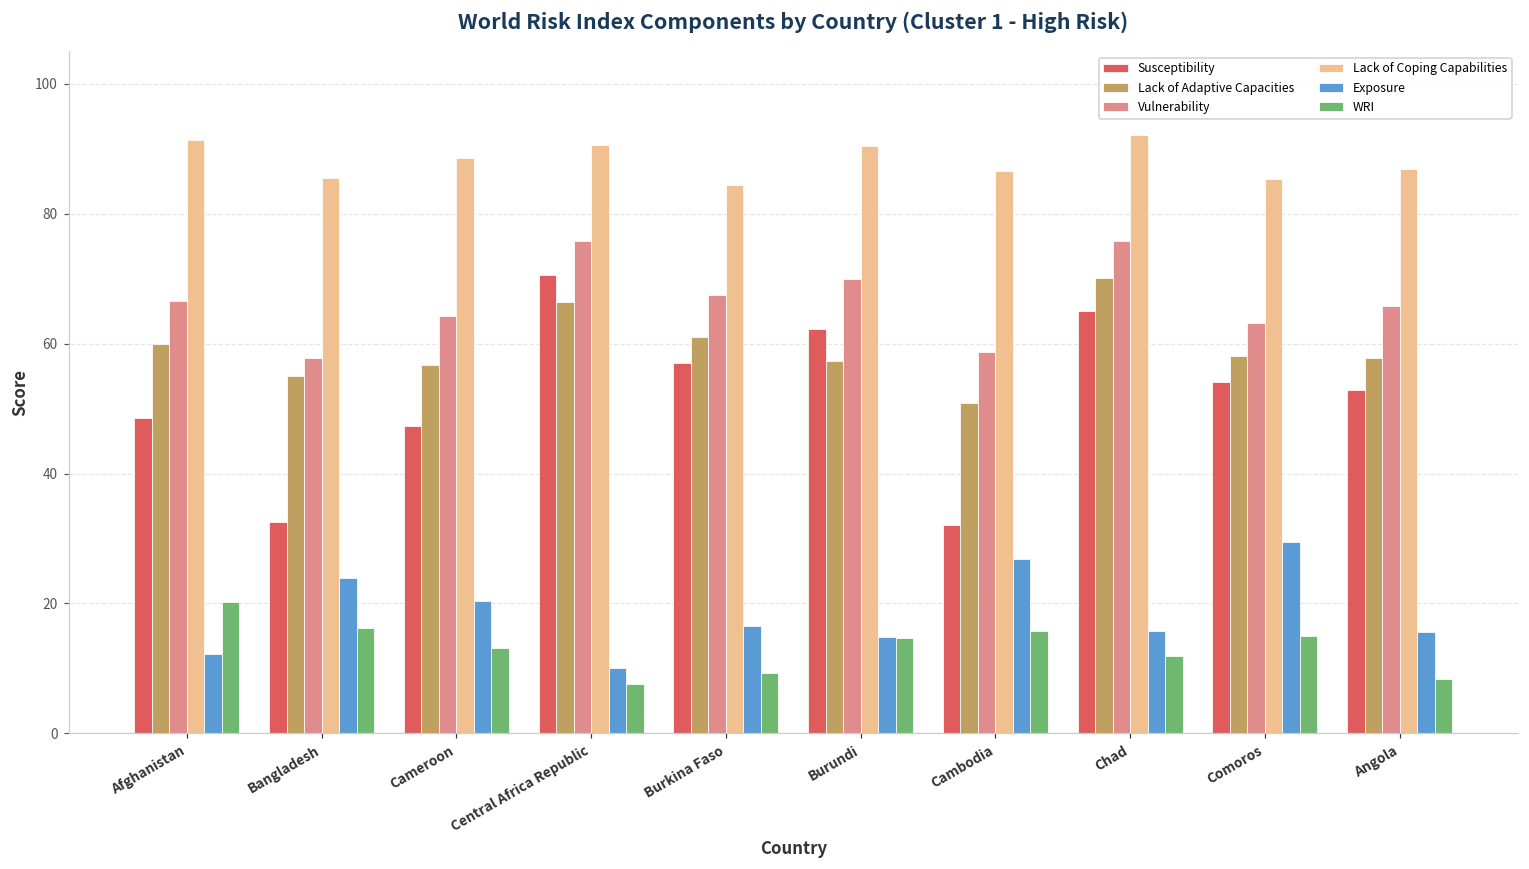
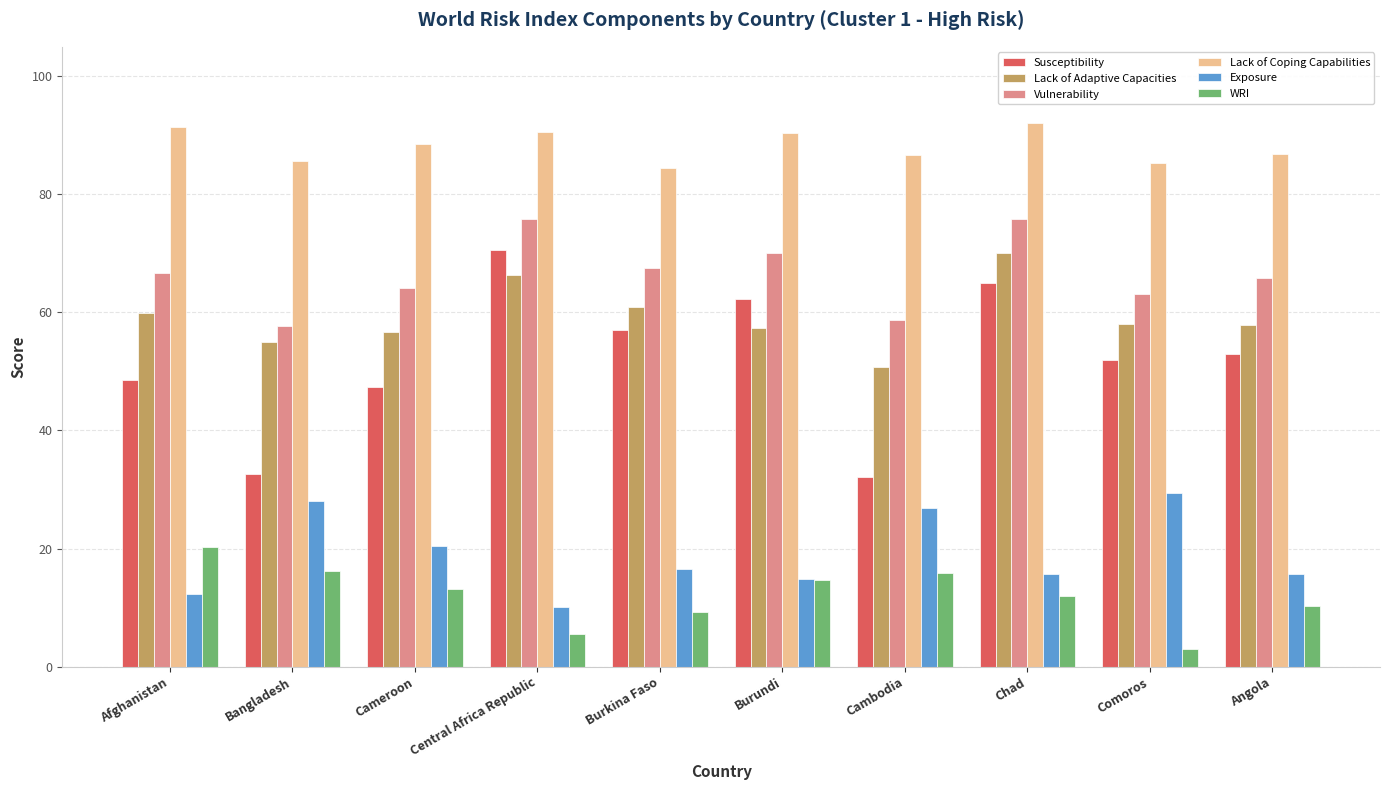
Exposure, Bangladesh: 24 -> 28
WRI, Central Africa Republic: 8 -> 6
Susceptibility, Comoros: 54 -> 52
WRI, Comoros: 15 -> 3
WRI, Angola: 8 -> 10
